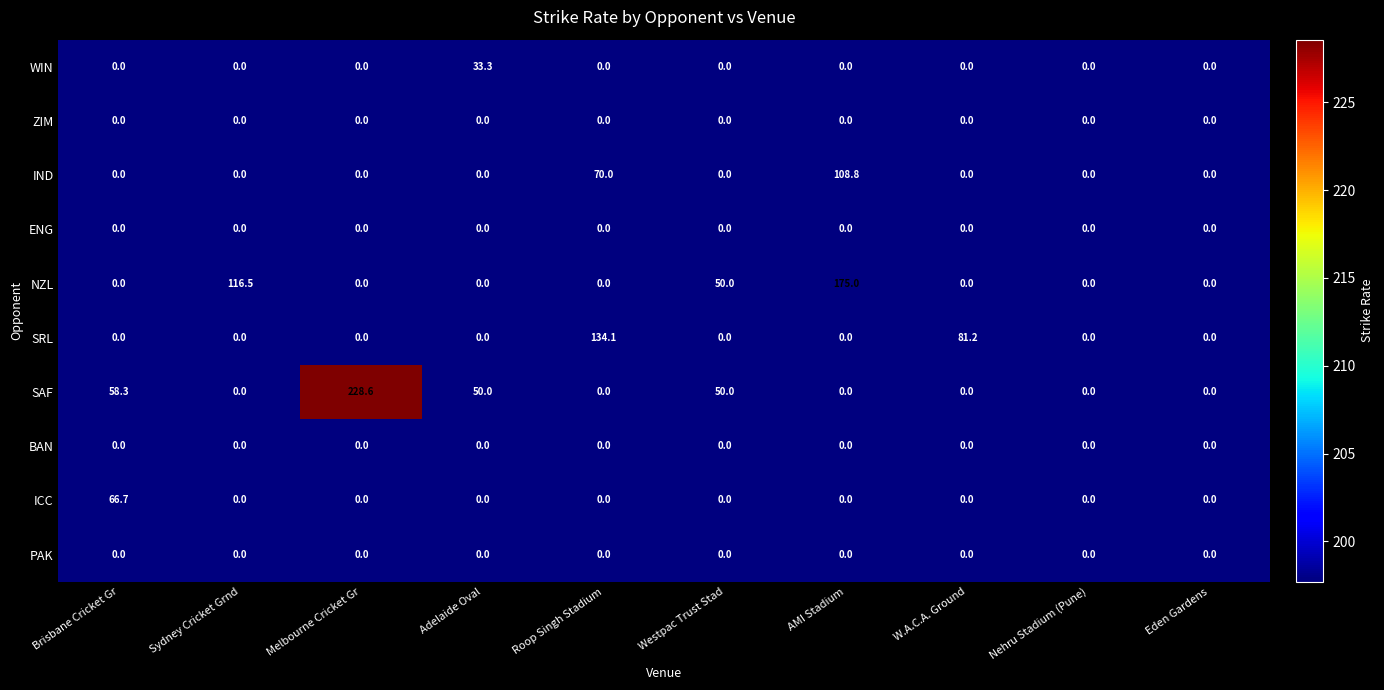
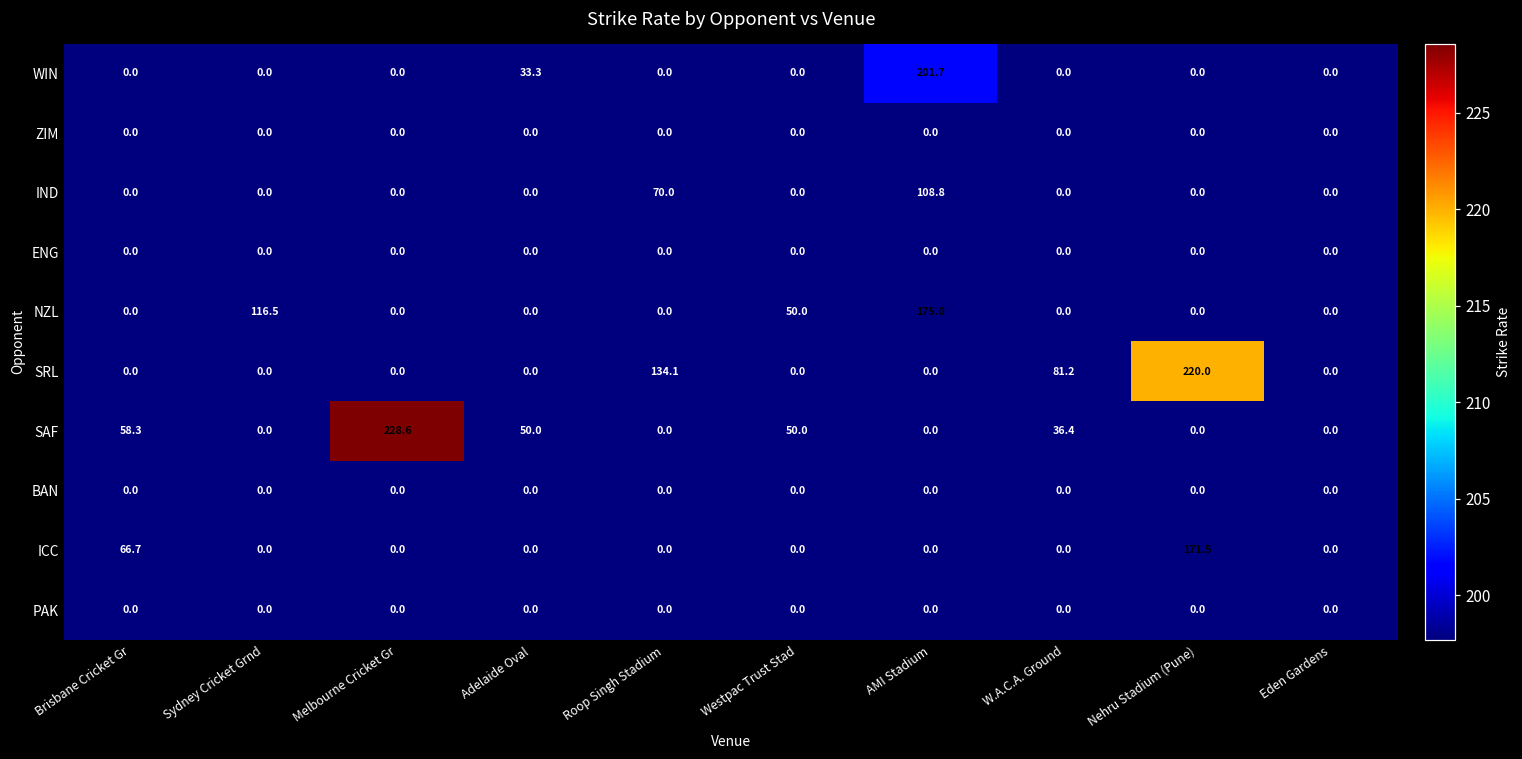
WIN, AMI Stadium: 0.0 -> 201.7
SRL, Nehru Stadium (Pune): 0.0 -> 220.0
SAF, W.A.C.A. Ground: 0.0 -> 36.4
ICC, Nehru Stadium (Pune): 0.0 -> 171.5
